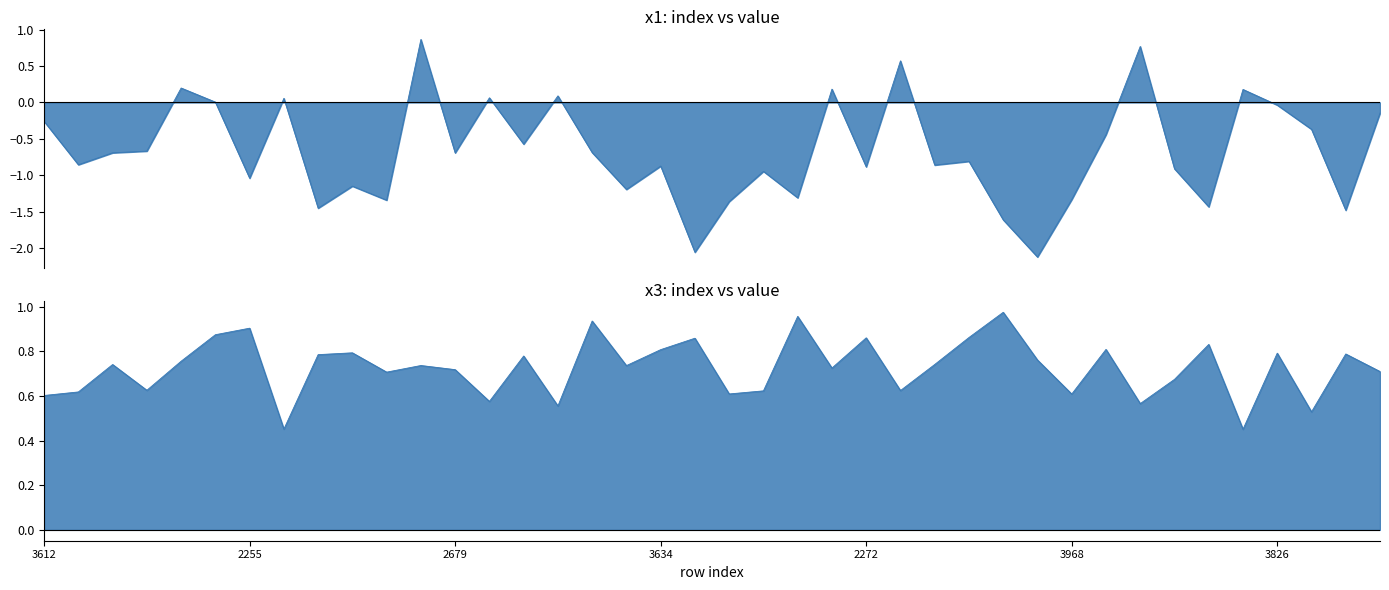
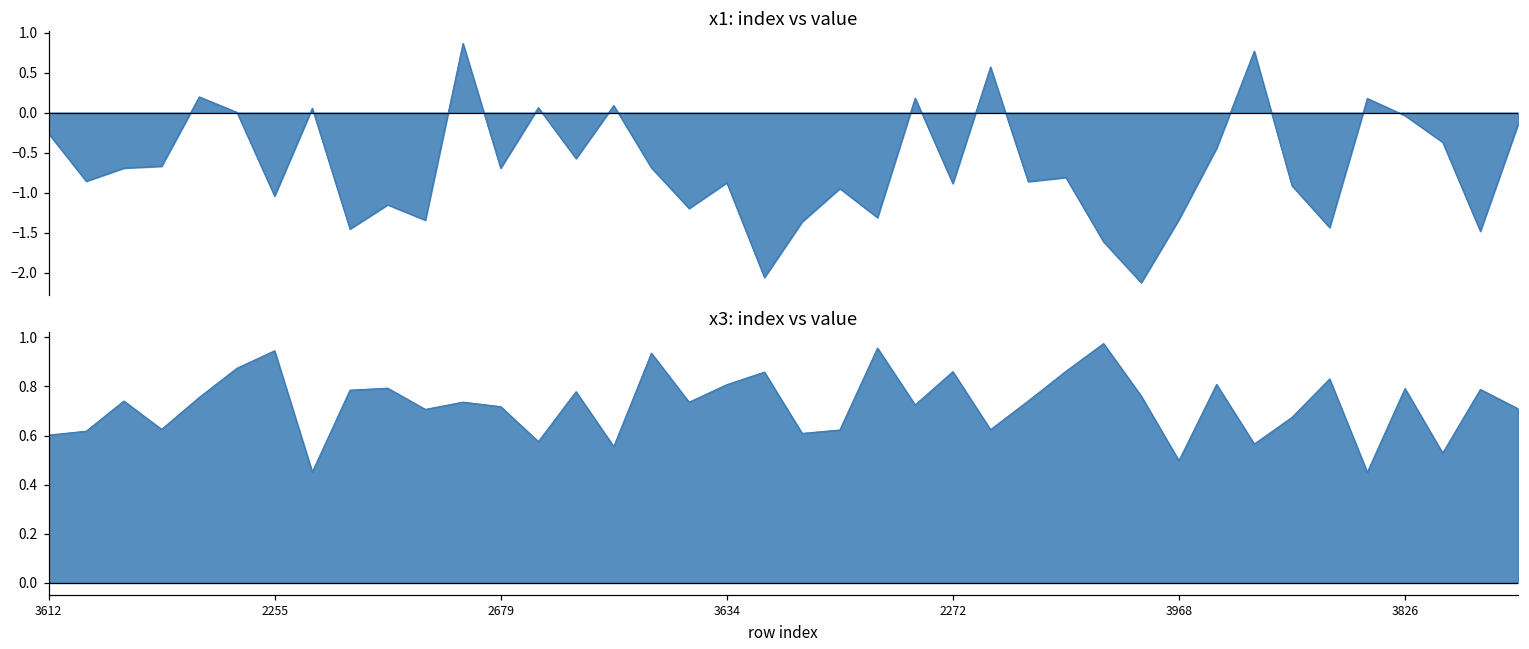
x3: index vs value, 2255: 0.90 -> 0.95
x3: index vs value, 3968: 0.61 -> 0.50
